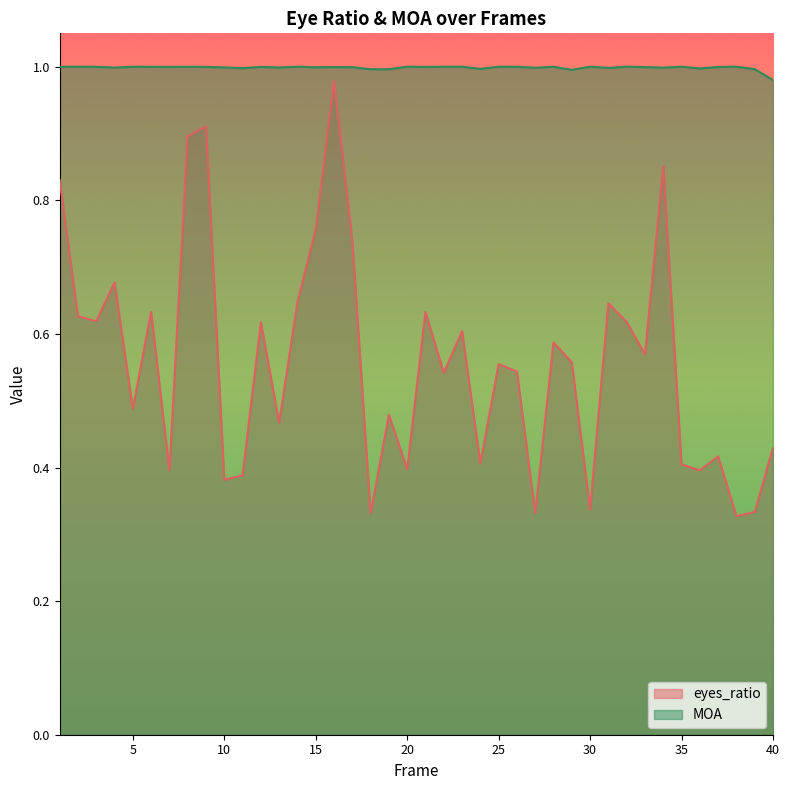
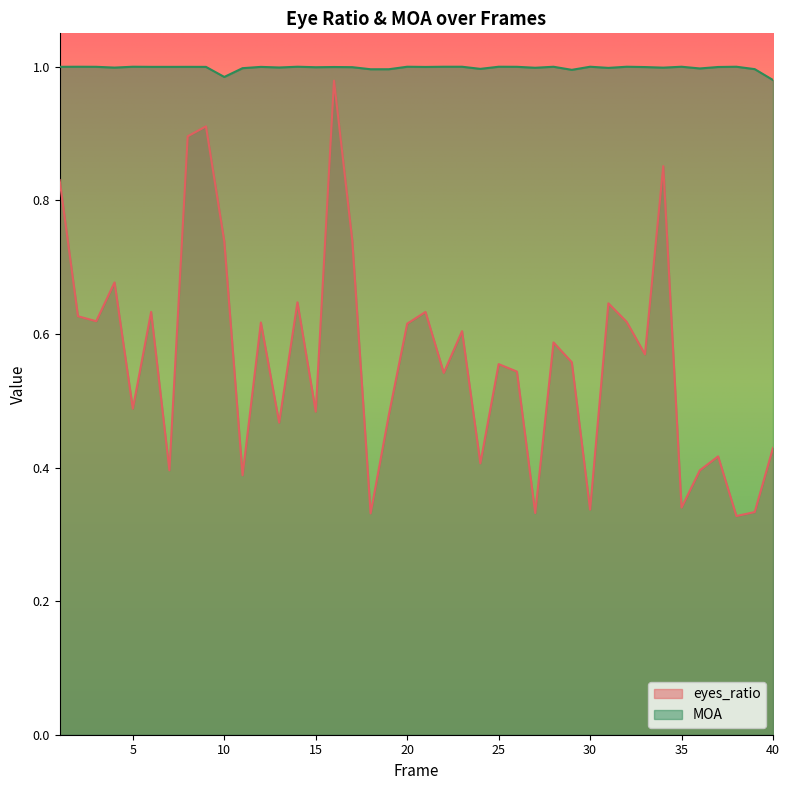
eyes_ratio, 10: 0.38 -> 0.74
MOA, 10: 1.00 -> 0.98
eyes_ratio, 15: 0.76 -> 0.48
eyes_ratio, 20: 0.40 -> 0.62
eyes_ratio, 35: 0.40 -> 0.34
